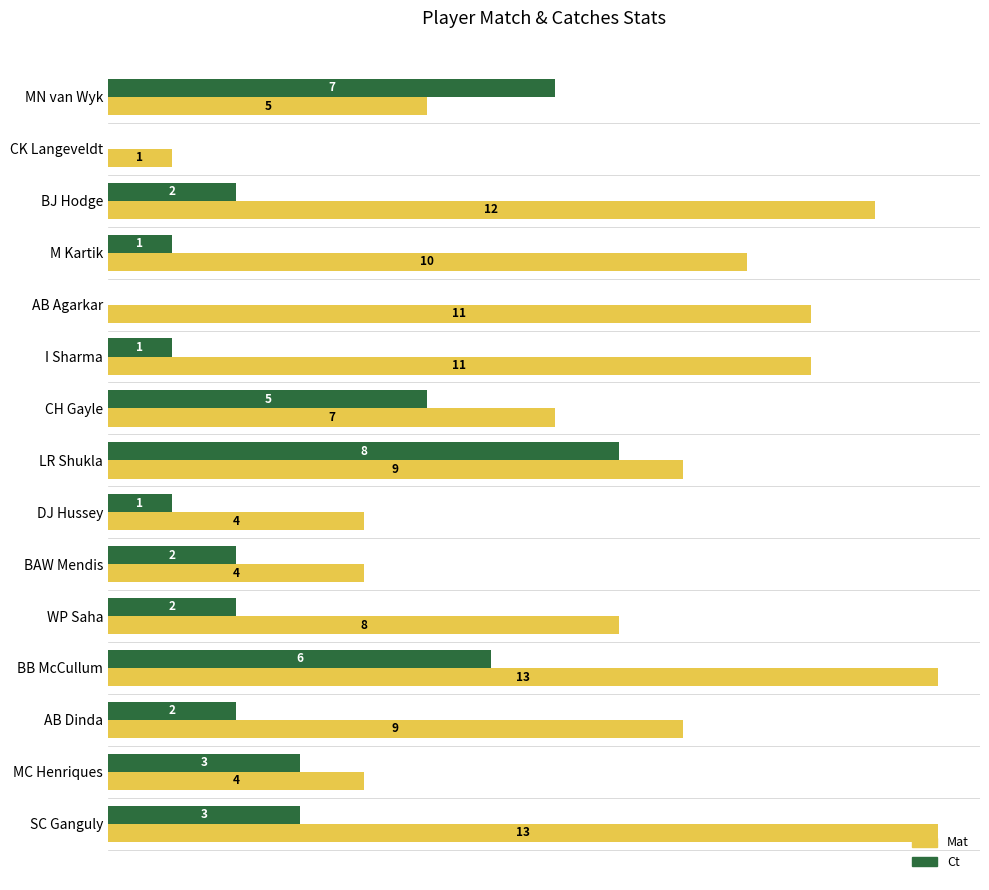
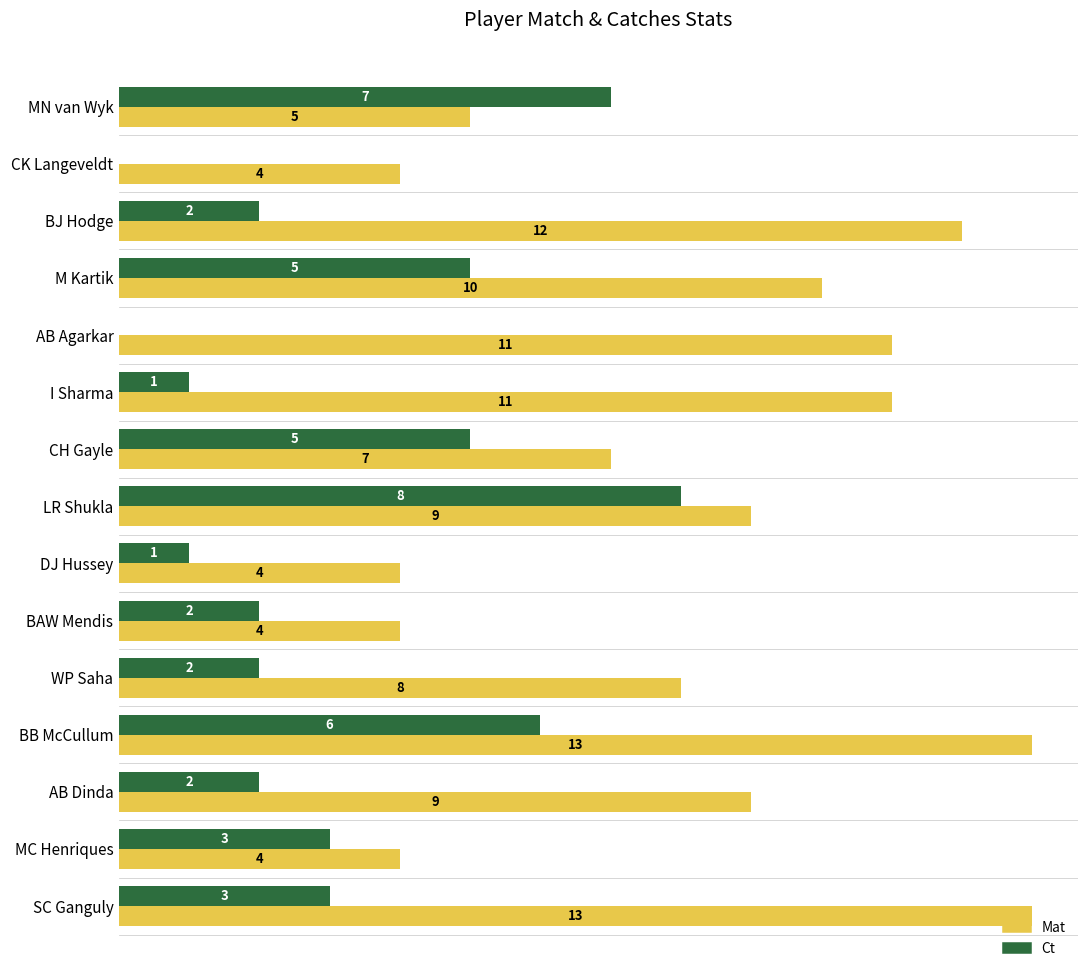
Mat, CK Langeveldt: 1 -> 4
Ct, M Kartik: 1 -> 5
